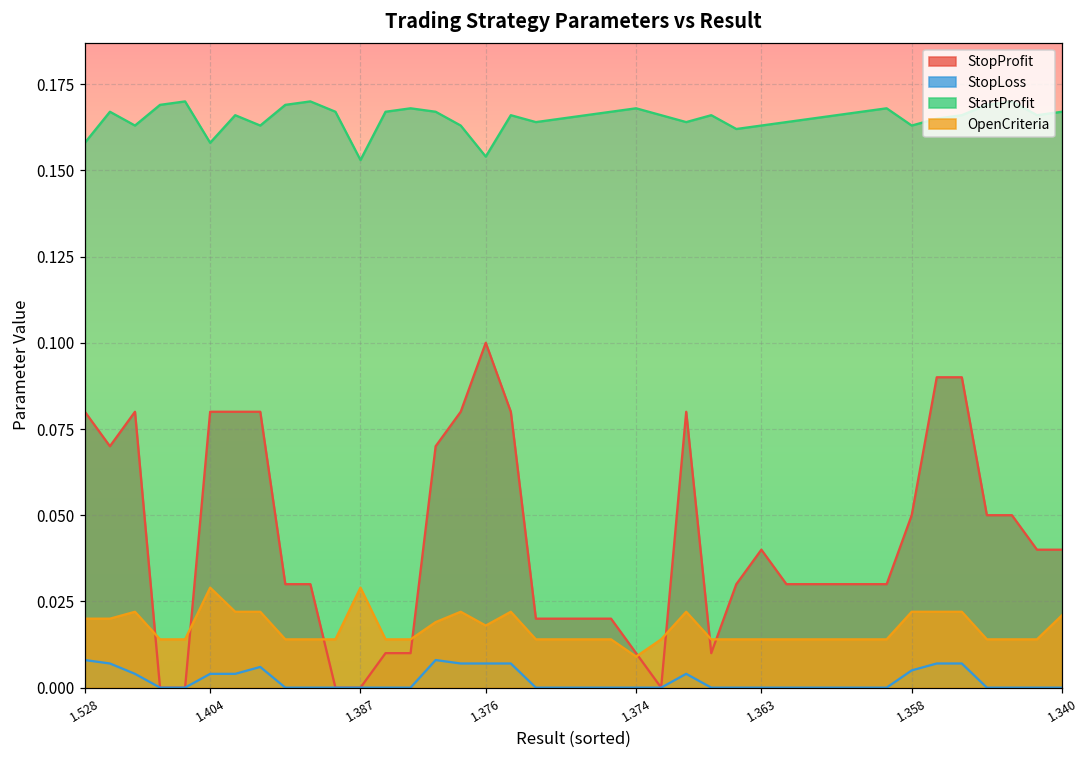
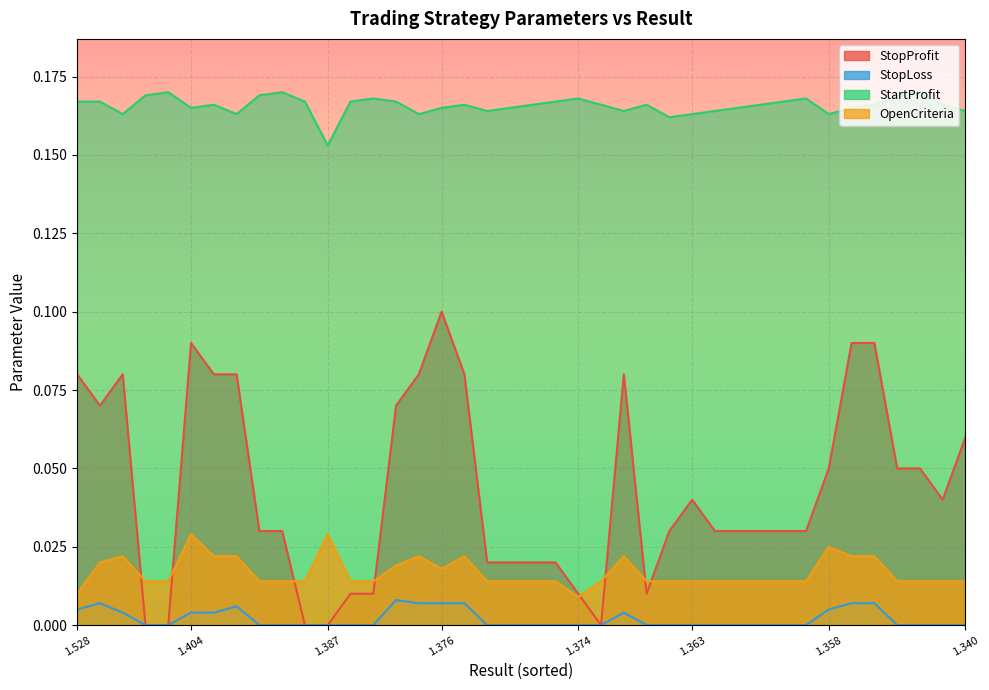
StopLoss, 1.528: 0.008 -> 0.005
StartProfit, 1.528: 0.158 -> 0.167
OpenCriteria, 1.528: 0.02 -> 0.01
StopProfit, 1.404: 0.08 -> 0.09
StartProfit, 1.404: 0.158 -> 0.165
StartProfit, 1.376: 0.154 -> 0.165
OpenCriteria, 1.358: 0.022 -> 0.025
StopProfit, 1.340: 0.04 -> 0.06
StartProfit, 1.340: 0.167 -> 0.164
OpenCriteria, 1.340: 0.021 -> 0.014
